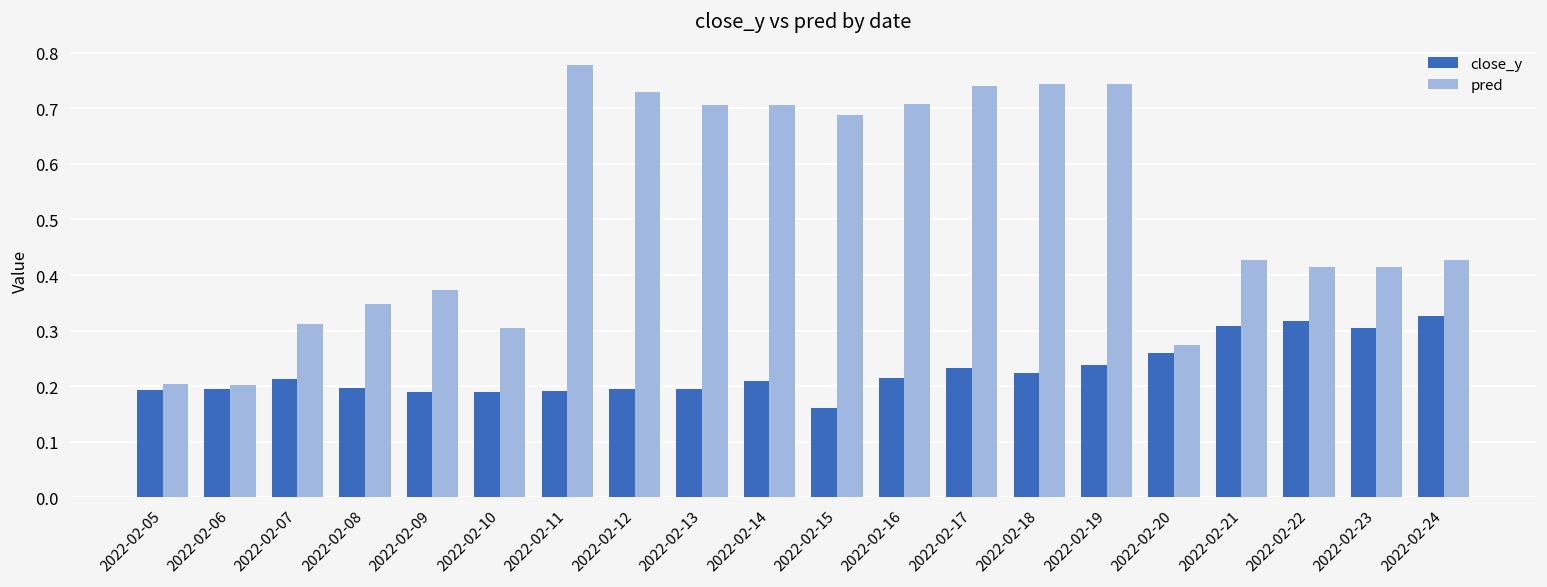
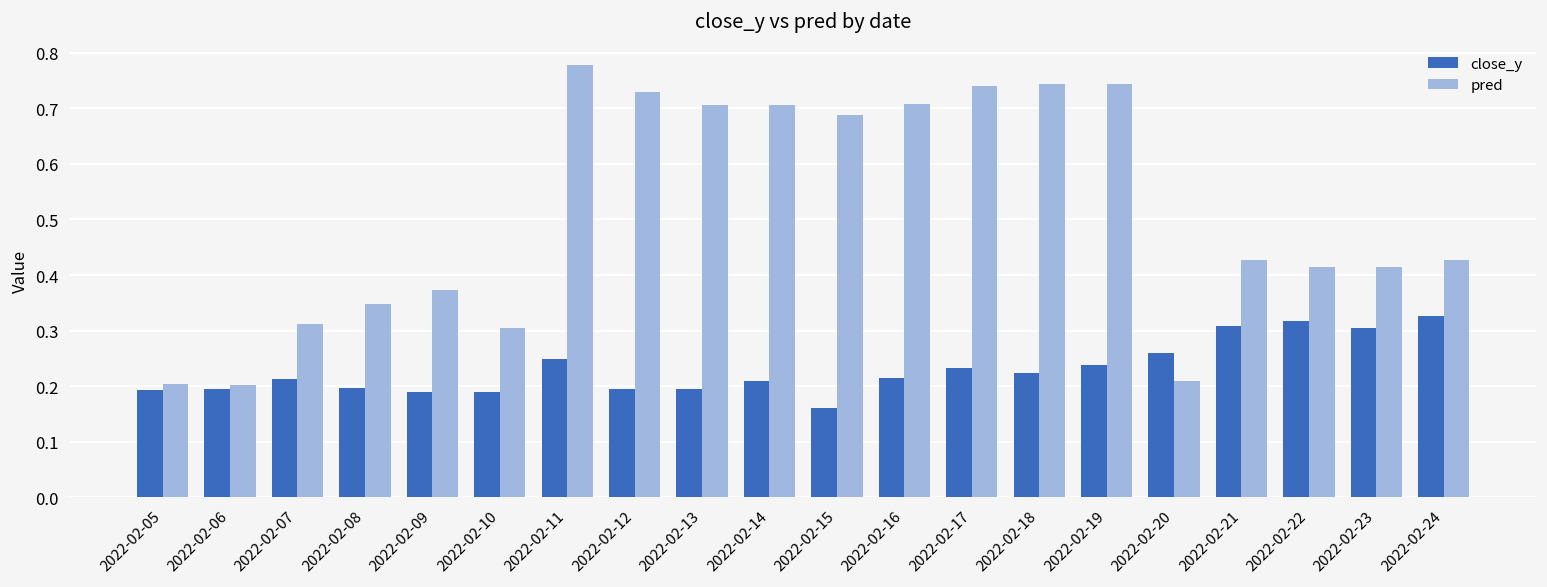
close_y, 2022-02-11: 0.19 -> 0.25
pred, 2022-02-20: 0.27 -> 0.21
